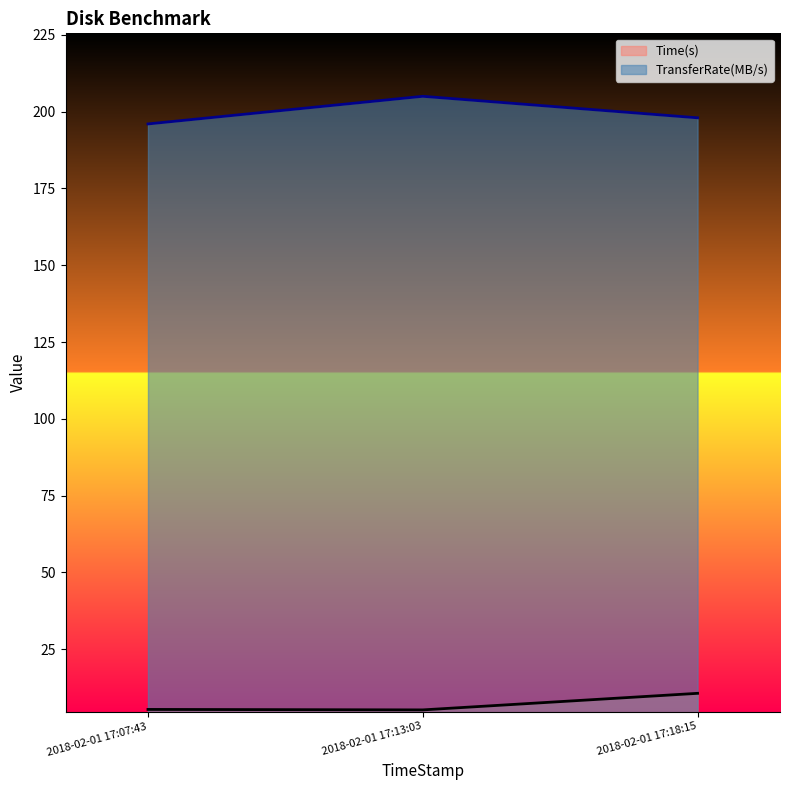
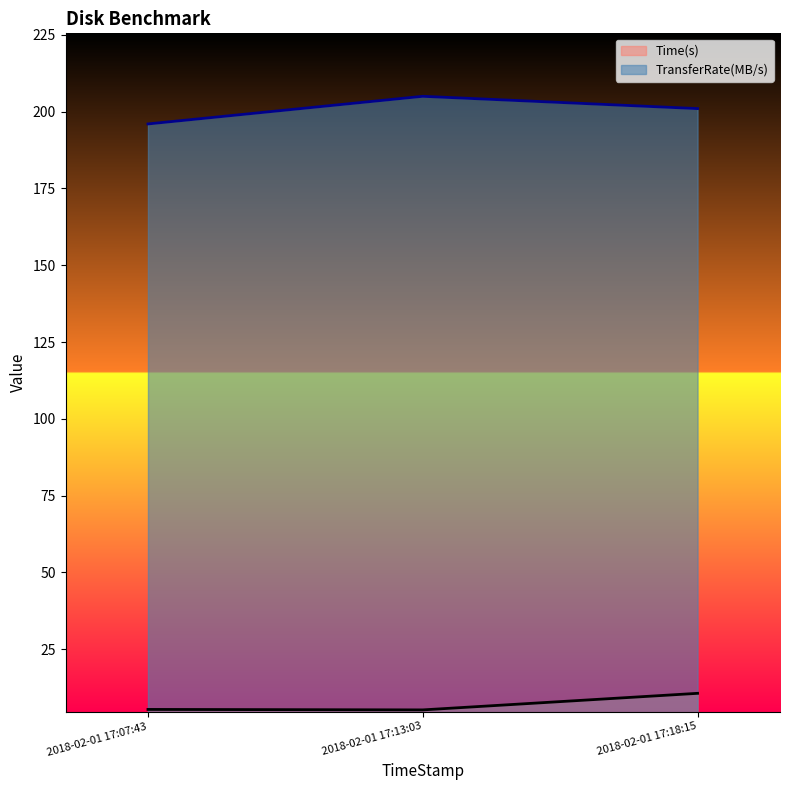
TransferRate(MB/s), 2018-02-01 17:18:15: 198 -> 201
